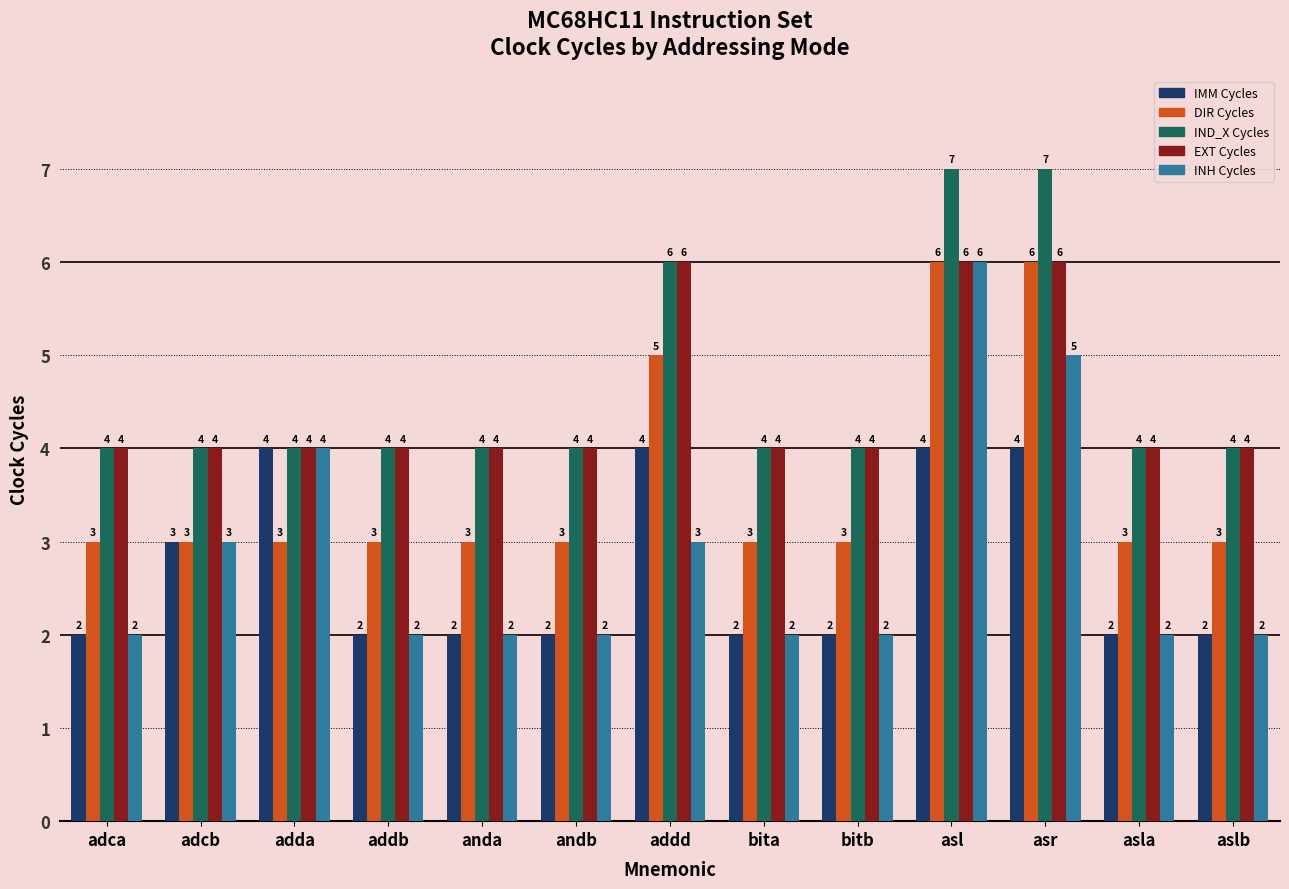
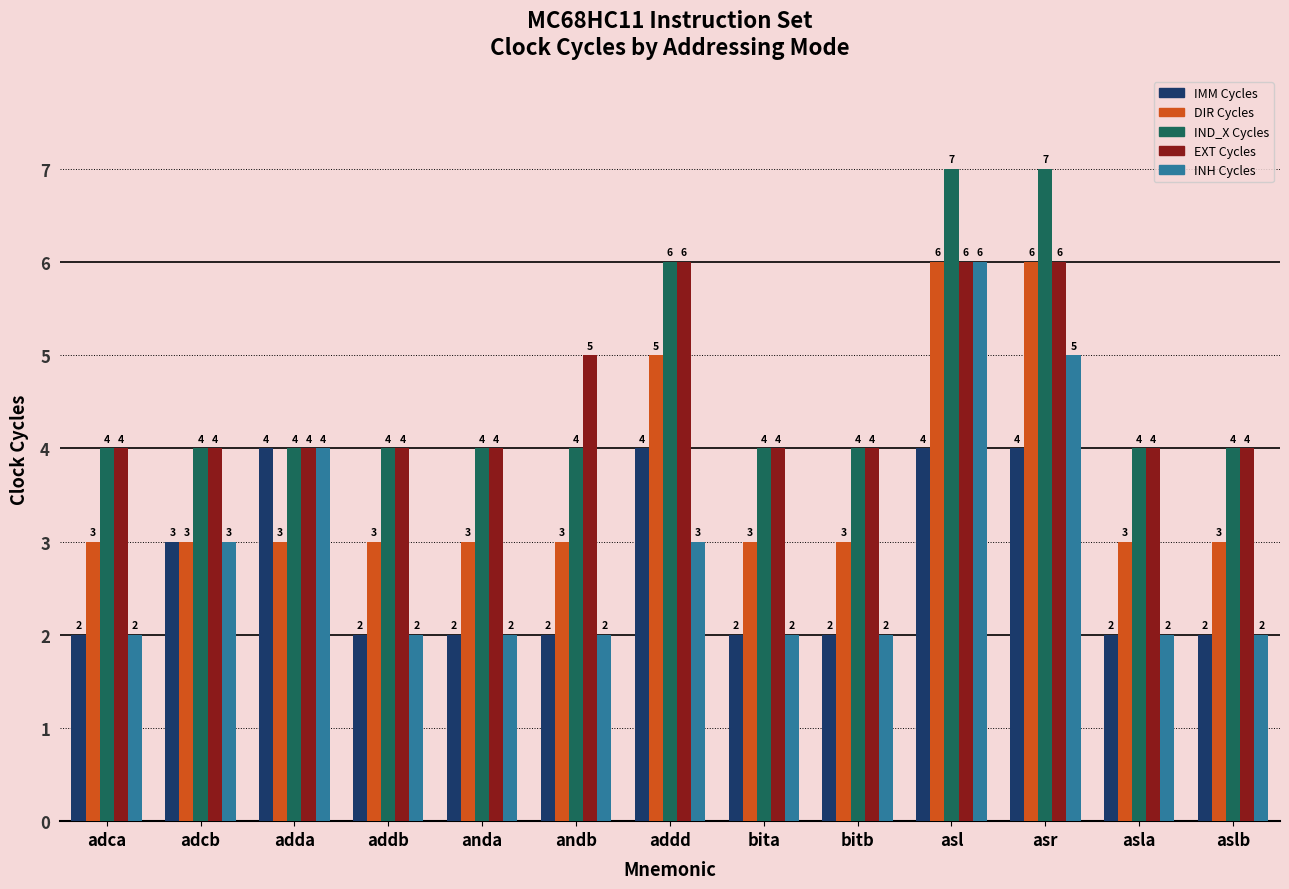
EXT Cycles, andb: 4 -> 5
